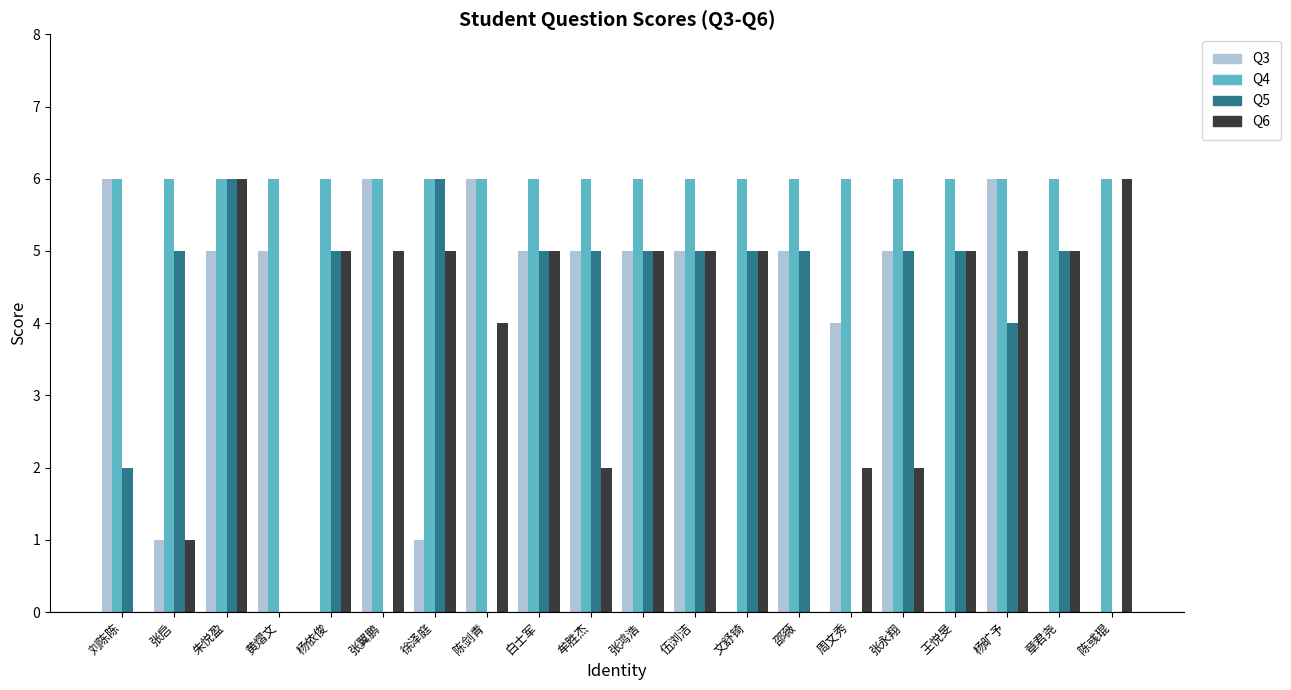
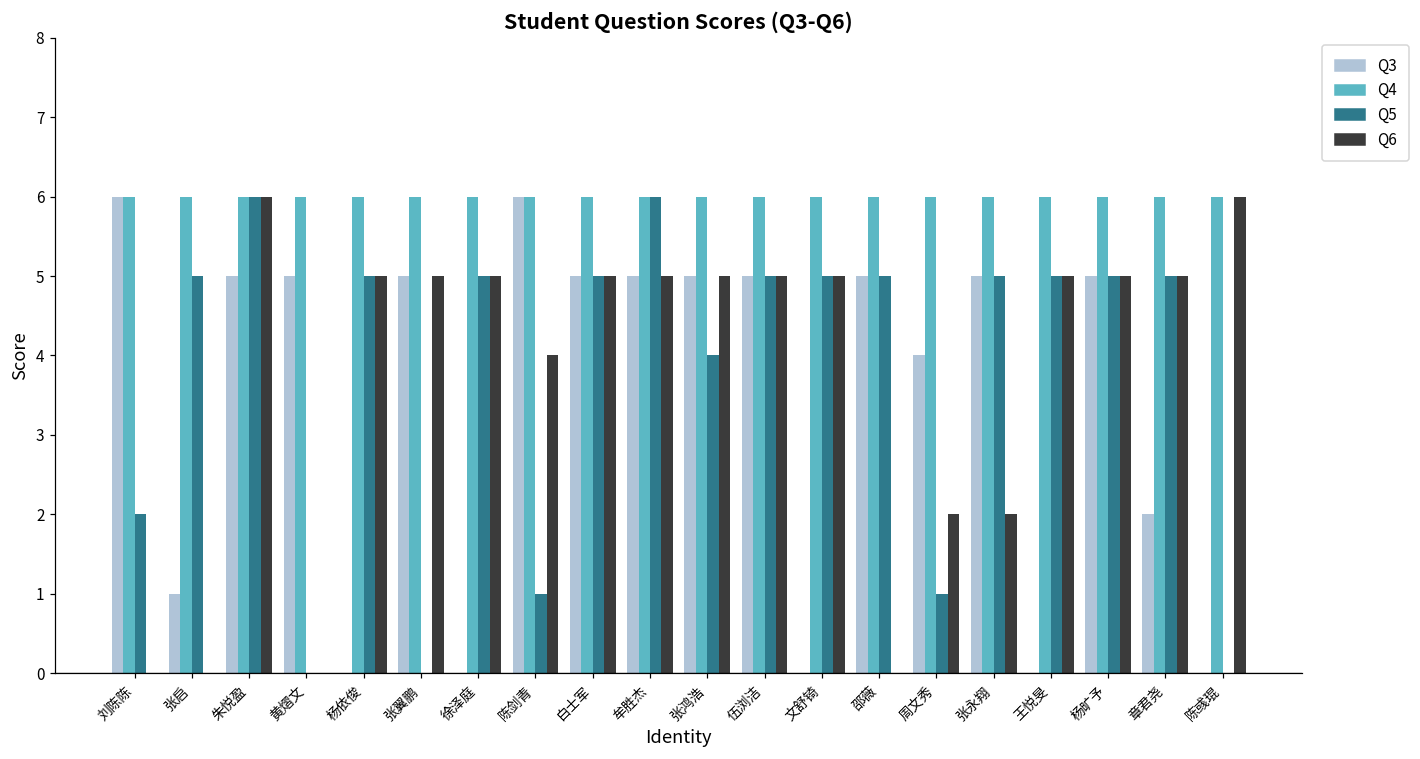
Q6, 张启: 1 -> 0
Q3, 张翼鹏: 6 -> 5
Q3, 徐泽庭: 1 -> 0
Q5, 徐泽庭: 6 -> 5
Q5, 陈剑青: 0 -> 1
Q5, 牟胜杰: 5 -> 6
Q6, 牟胜杰: 2 -> 5
Q5, 张鸿浩: 5 -> 4
Q5, 周文秀: 0 -> 1
Q3, 杨旷予: 6 -> 5
Q5, 杨旷予: 4 -> 5
Q3, 章君尧: 0 -> 2
